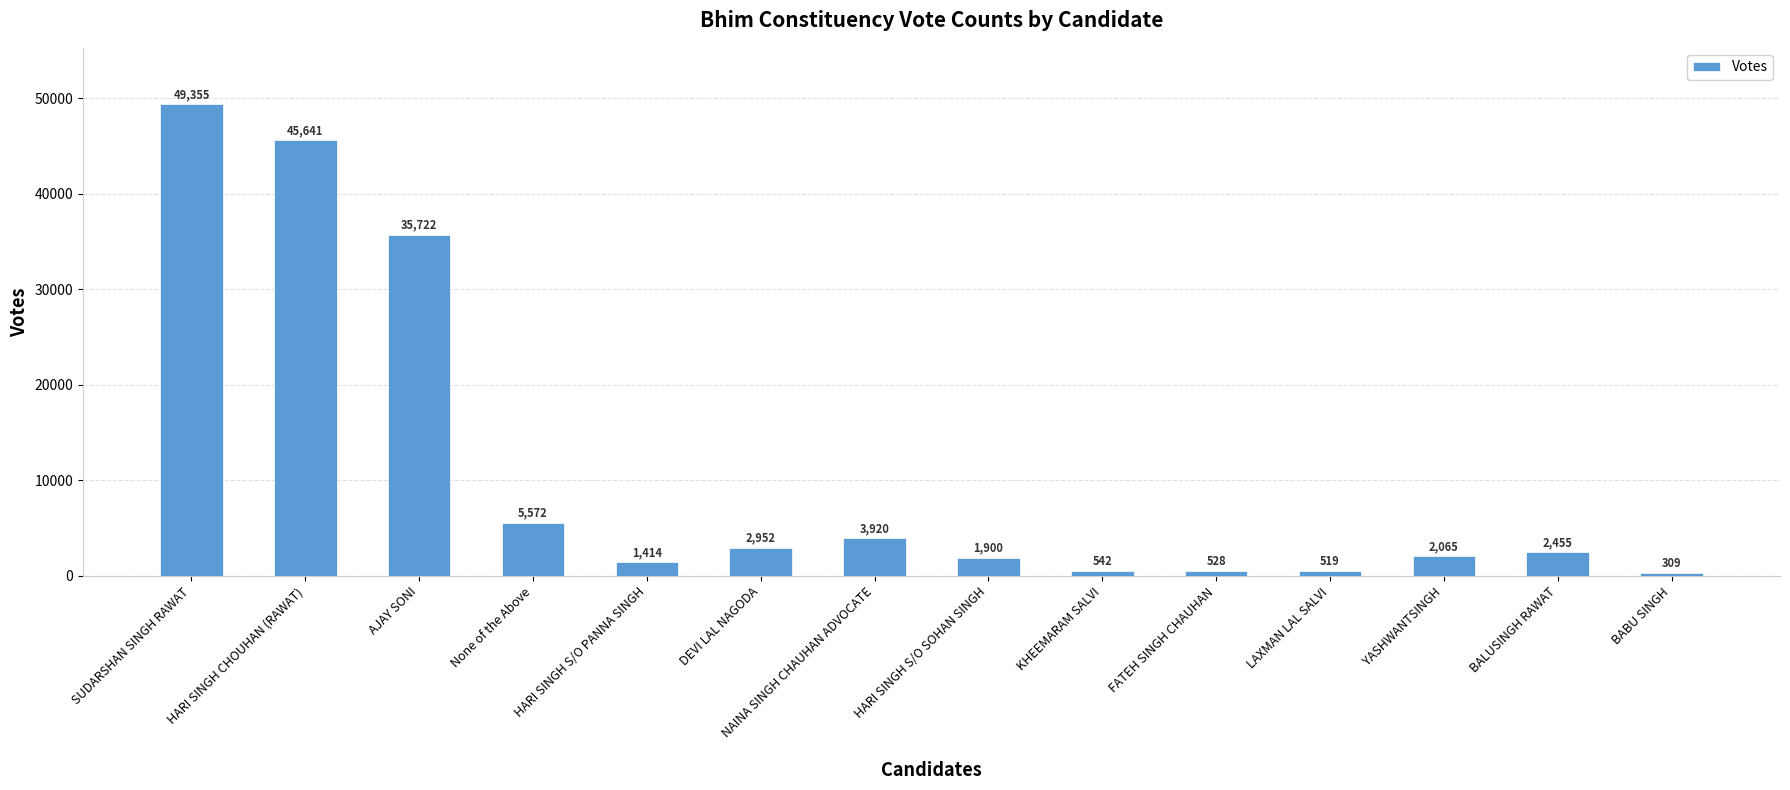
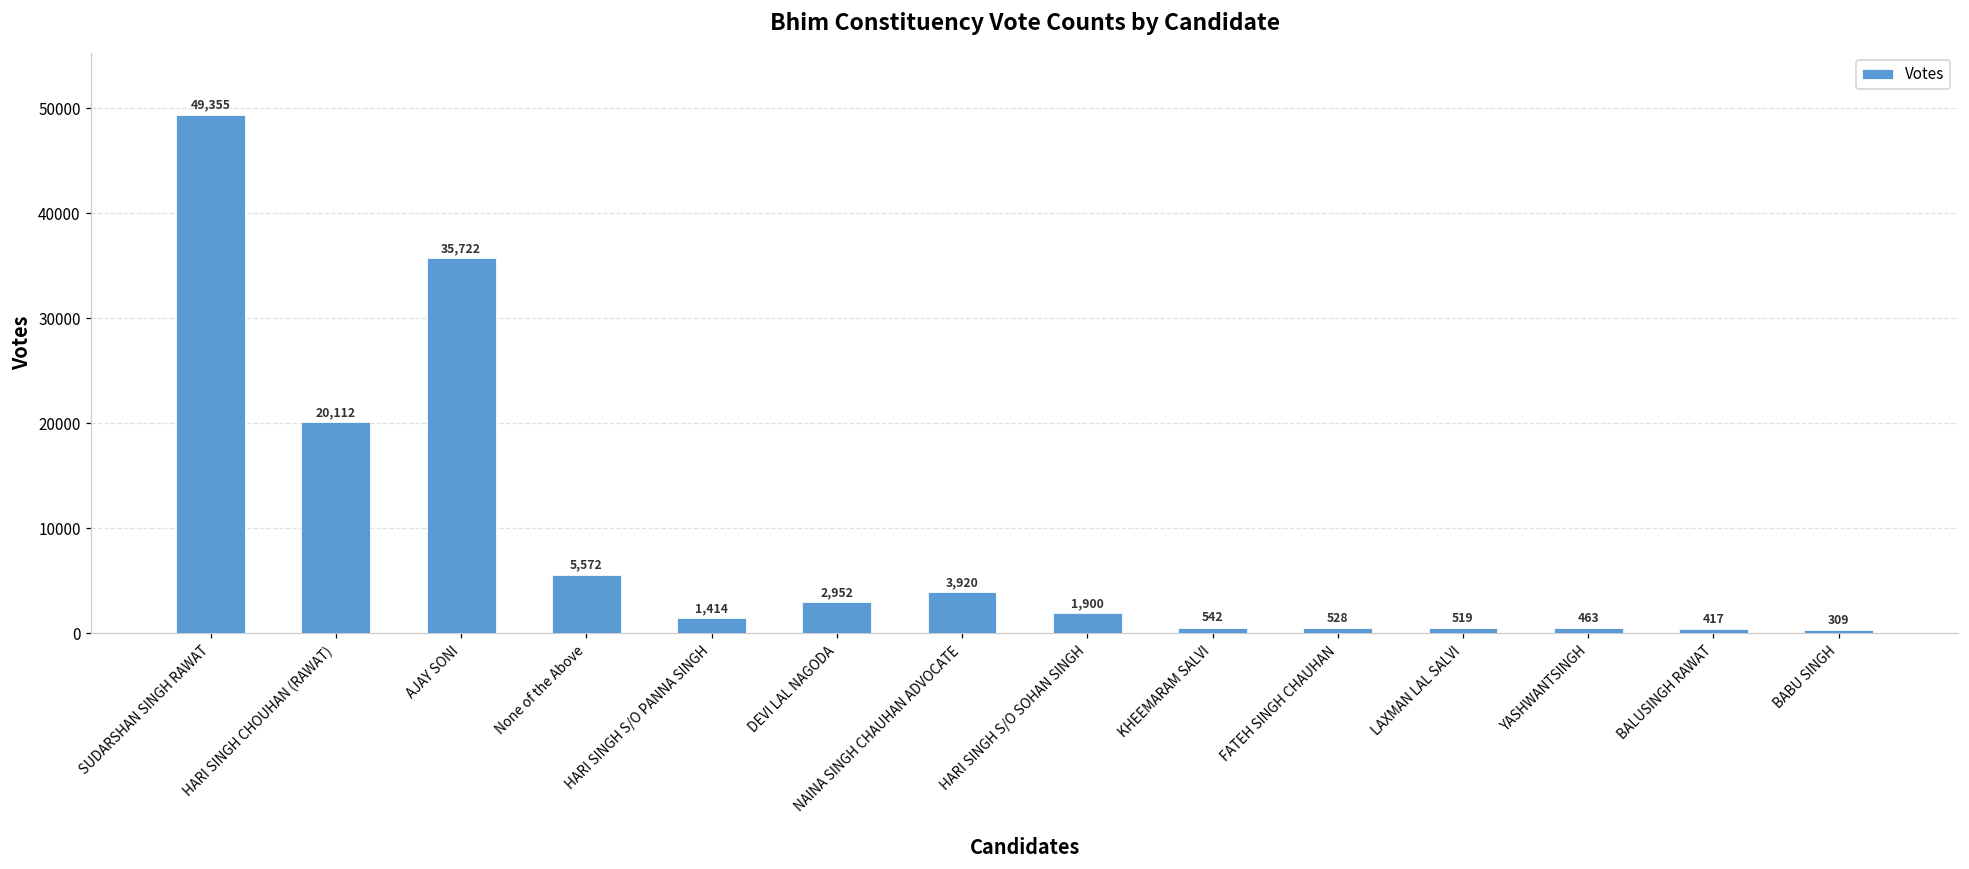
HARI SINGH CHOUHAN (RAWAT): 45,641 -> 20,112
YASHWANTSINGH: 2,065 -> 463
BALUSINGH RAWAT: 2,455 -> 417
